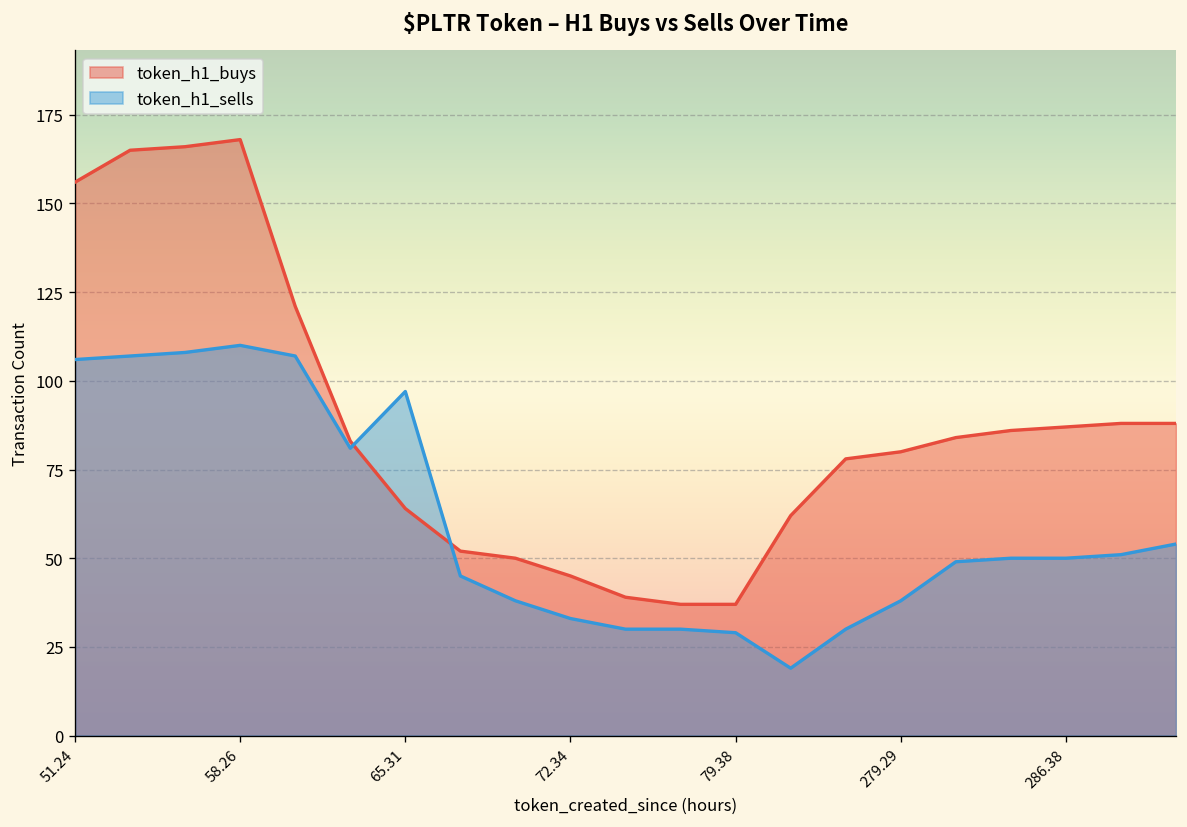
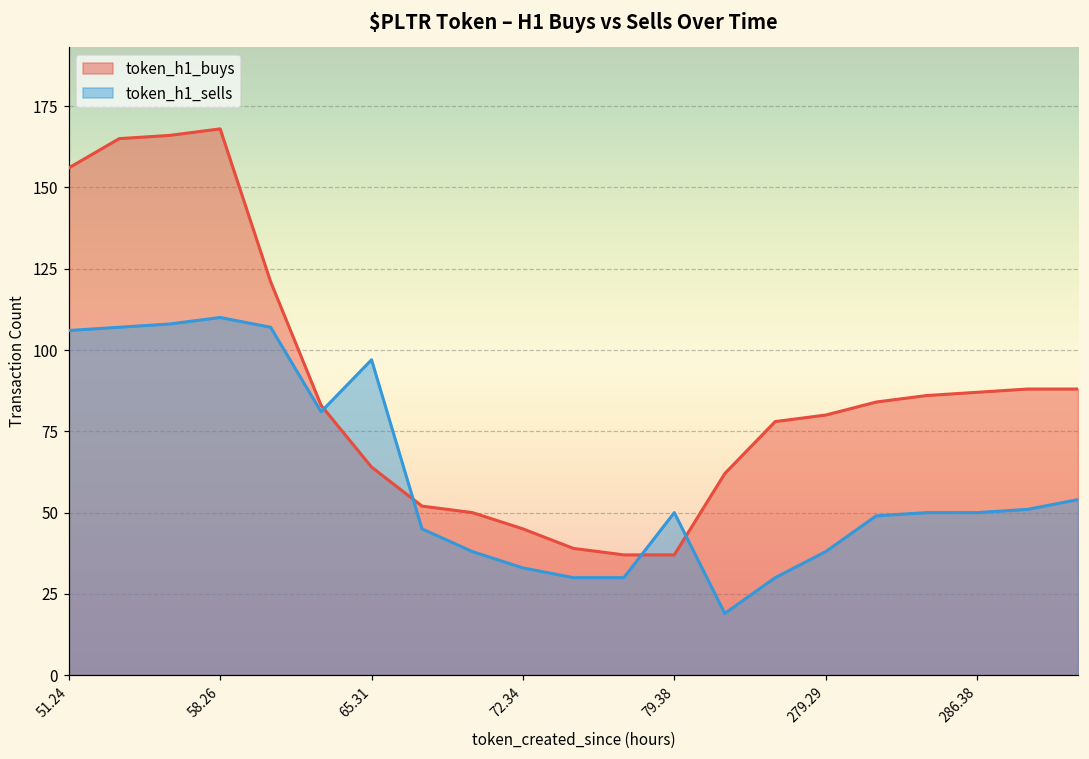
token_h1_sells, 79.38: 29 -> 50
